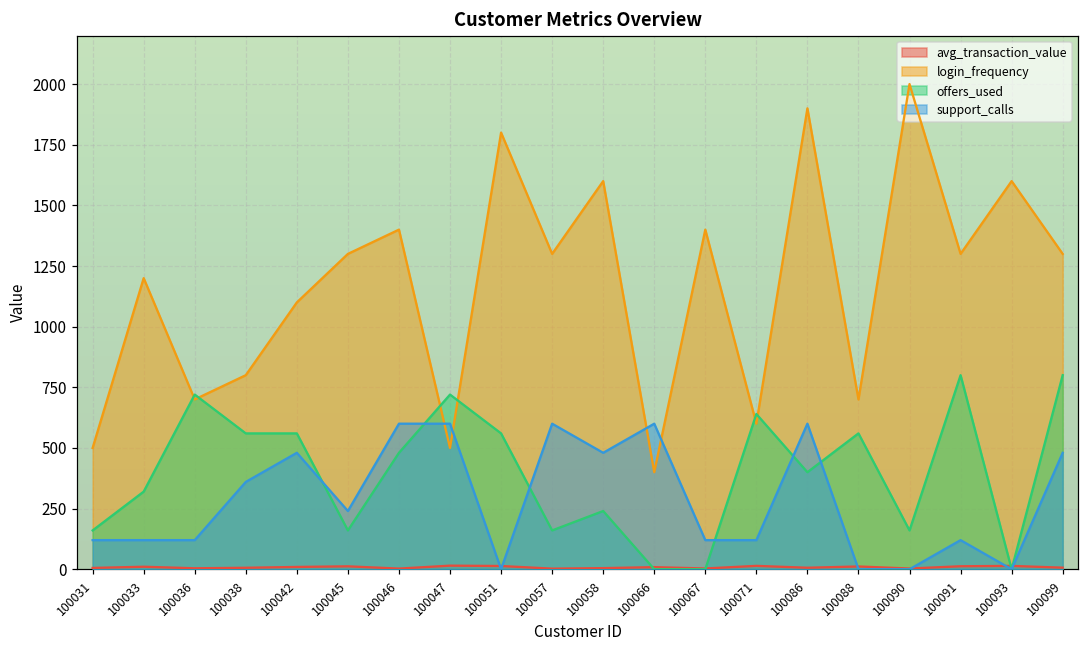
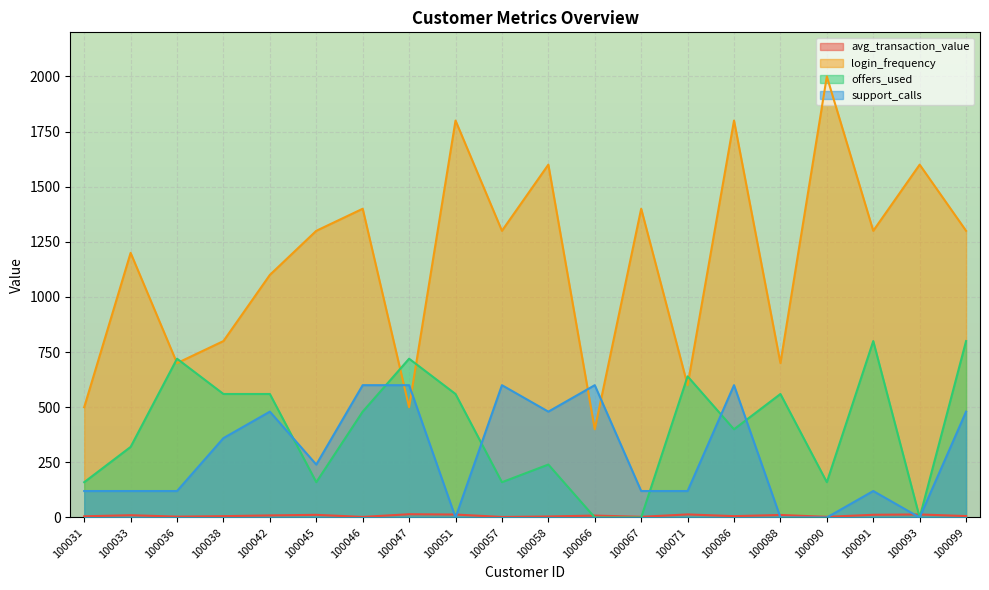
login_frequency, 100086: 1900 -> 1800
